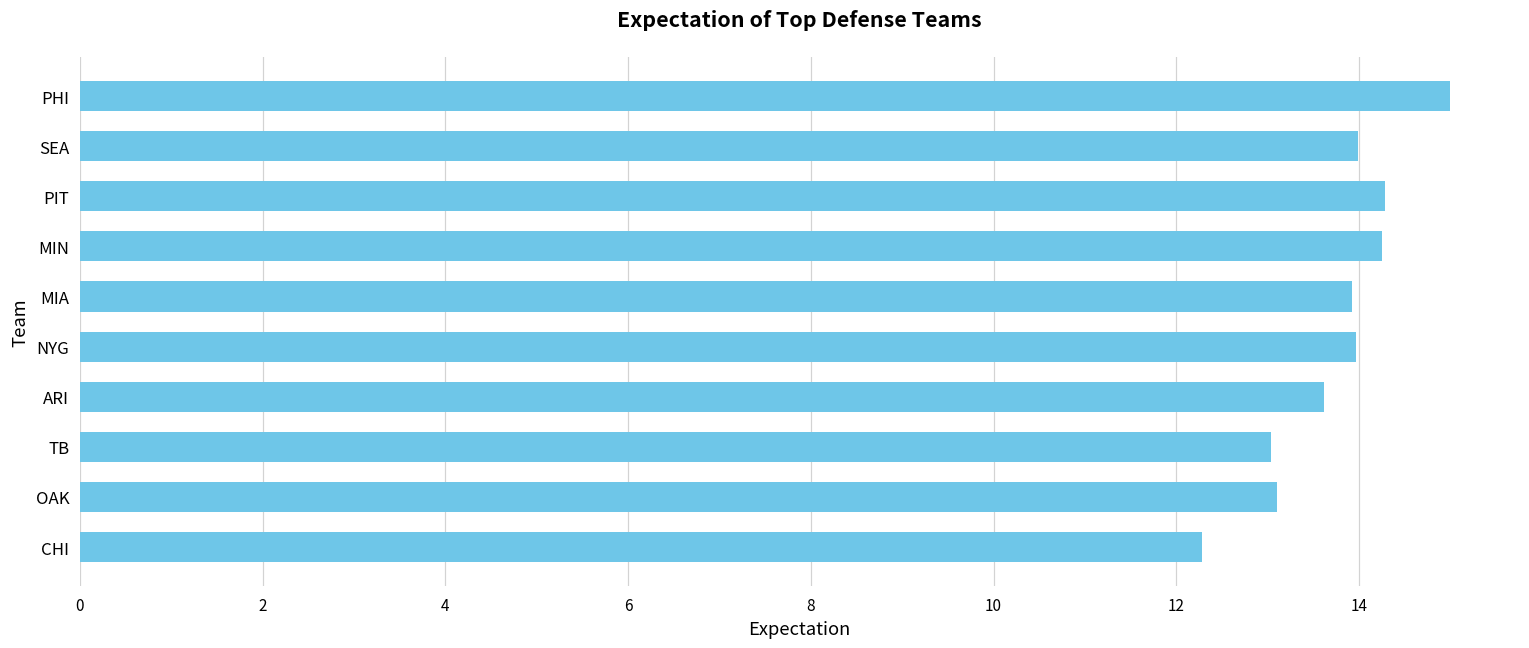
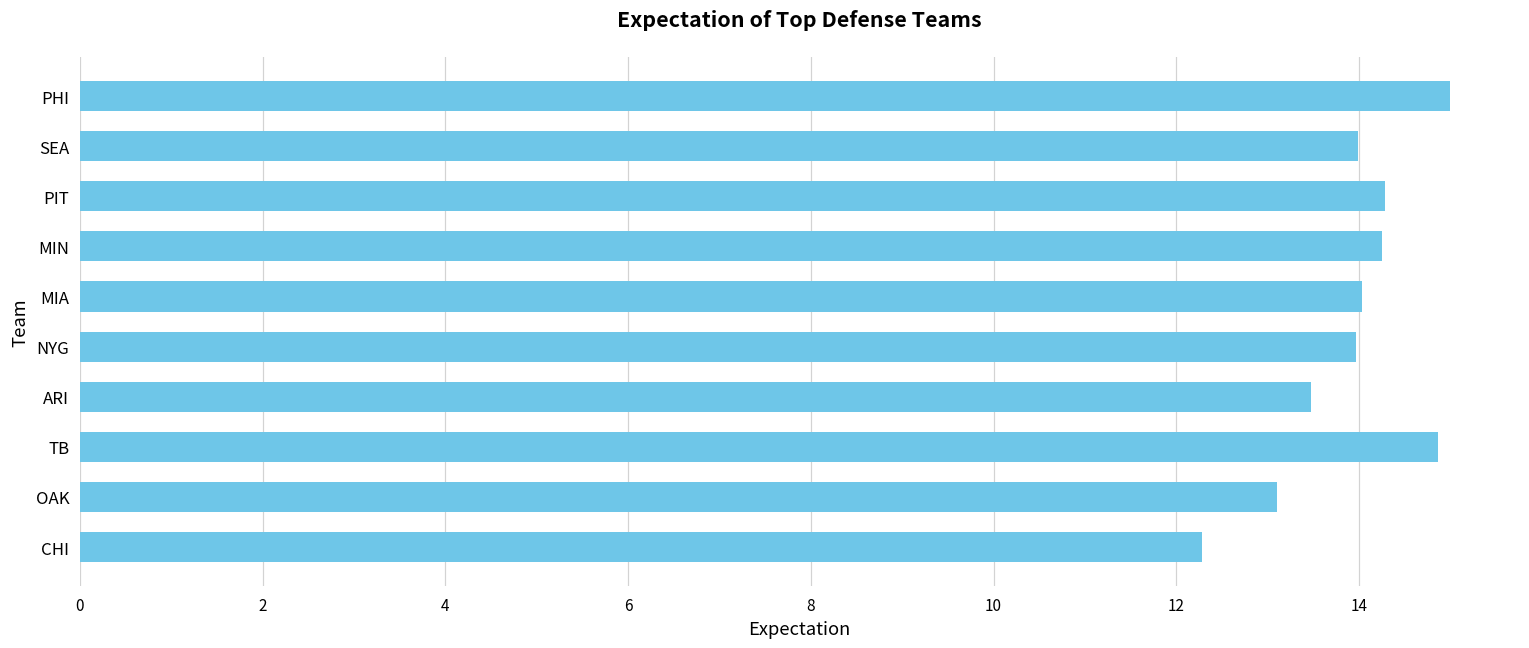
MIA: 13.9 -> 14.0
ARI: 13.6 -> 13.5
TB: 13.0 -> 14.9
